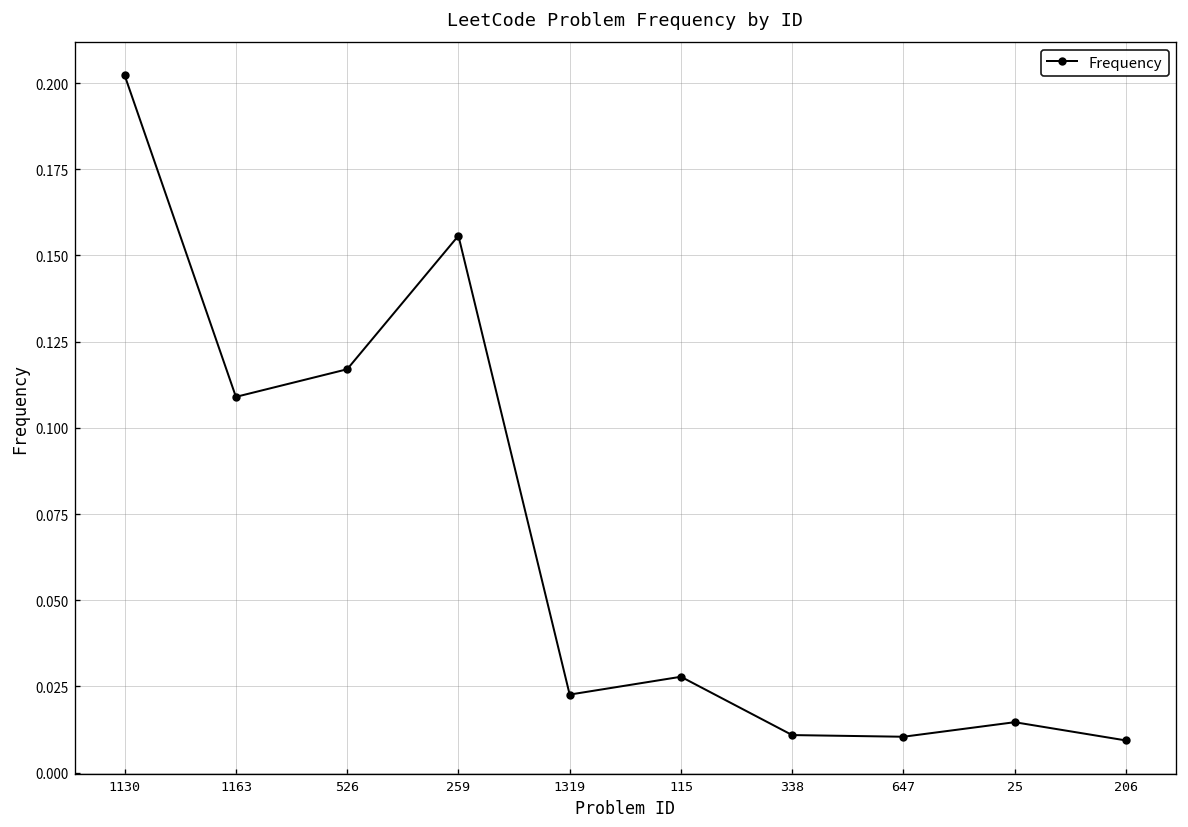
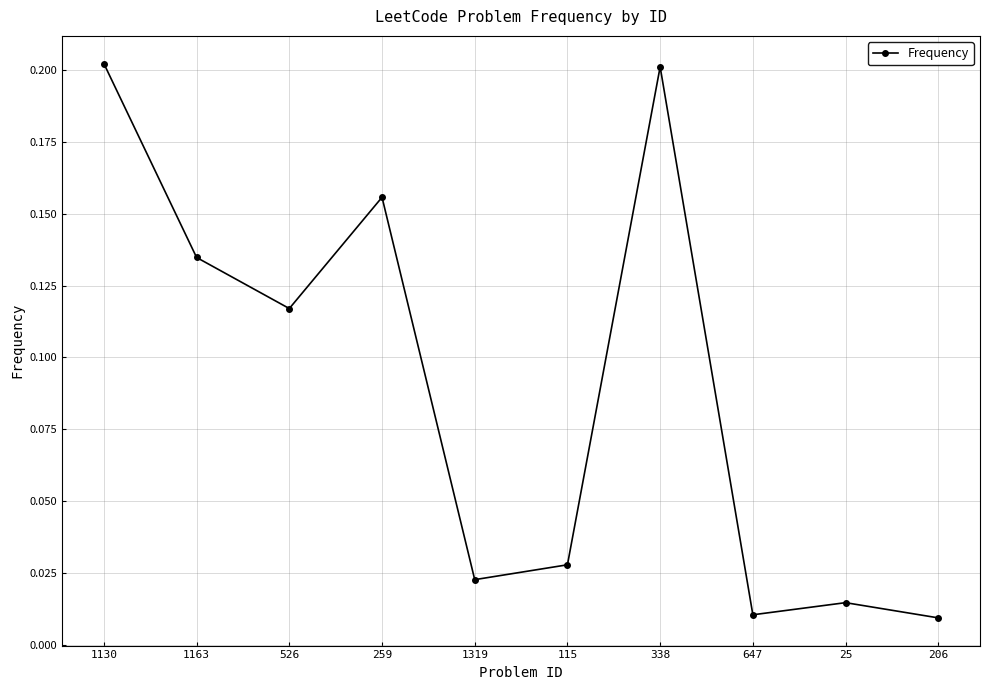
1163: 0.109 -> 0.135
338: 0.011 -> 0.201
